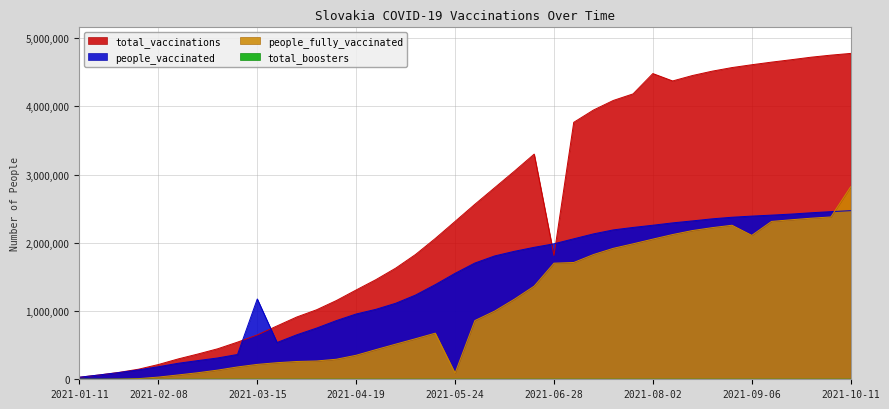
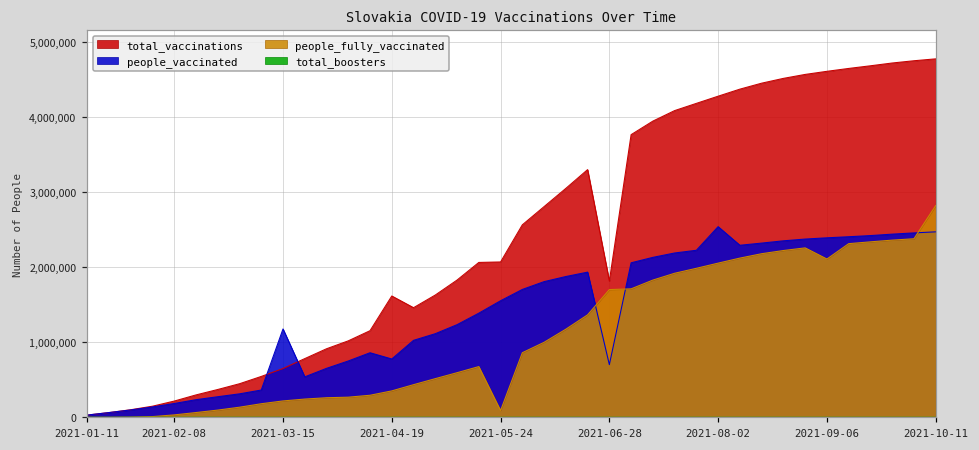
total_vaccinations, 2021-04-19: 1,300,000 -> 1,600,000
people_vaccinated, 2021-04-19: 1,000,000 -> 800,000
total_vaccinations, 2021-05-24: 2,300,000 -> 2,100,000
people_vaccinated, 2021-06-28: 2,000,000 -> 700,000
total_vaccinations, 2021-08-02: 4,500,000 -> 4,300,000
people_vaccinated, 2021-08-02: 2,300,000 -> 2,500,000
